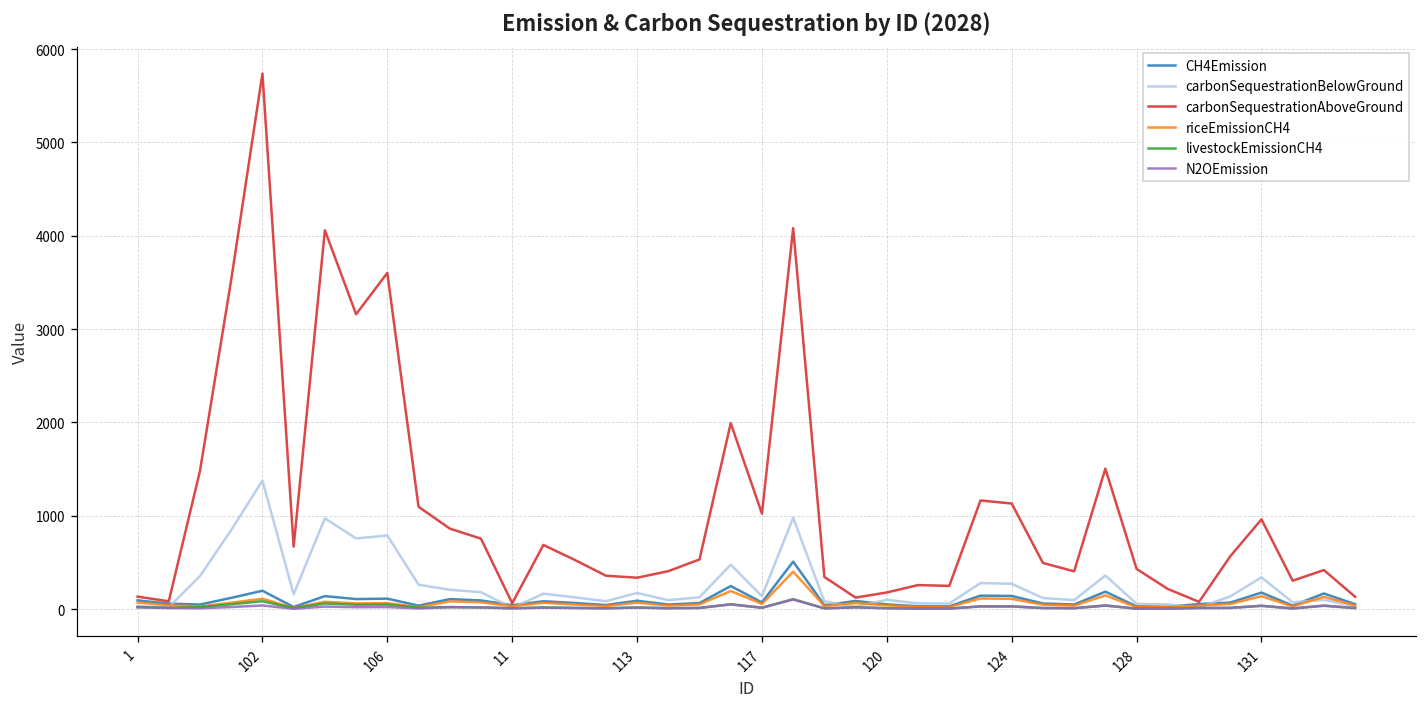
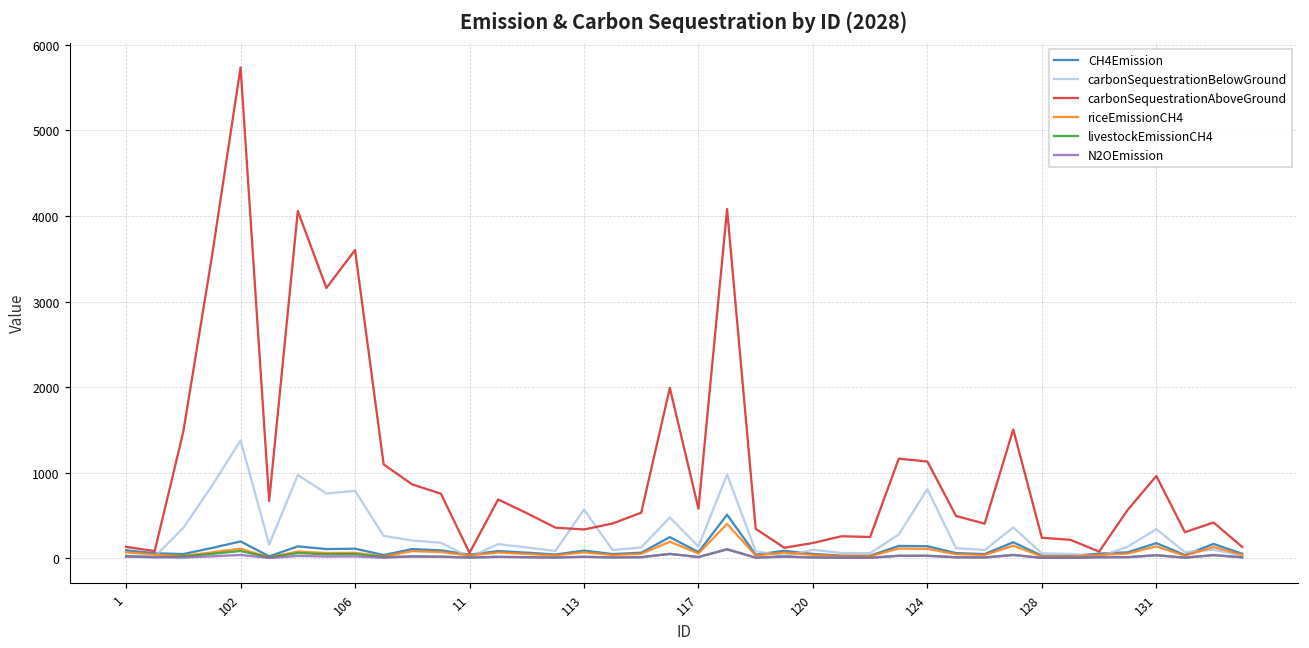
carbonSequestrationBelowGround, 113: 200 -> 600
carbonSequestrationAboveGround, 117: 1000 -> 600
carbonSequestrationBelowGround, 124: 300 -> 800
carbonSequestrationAboveGround, 128: 400 -> 200
